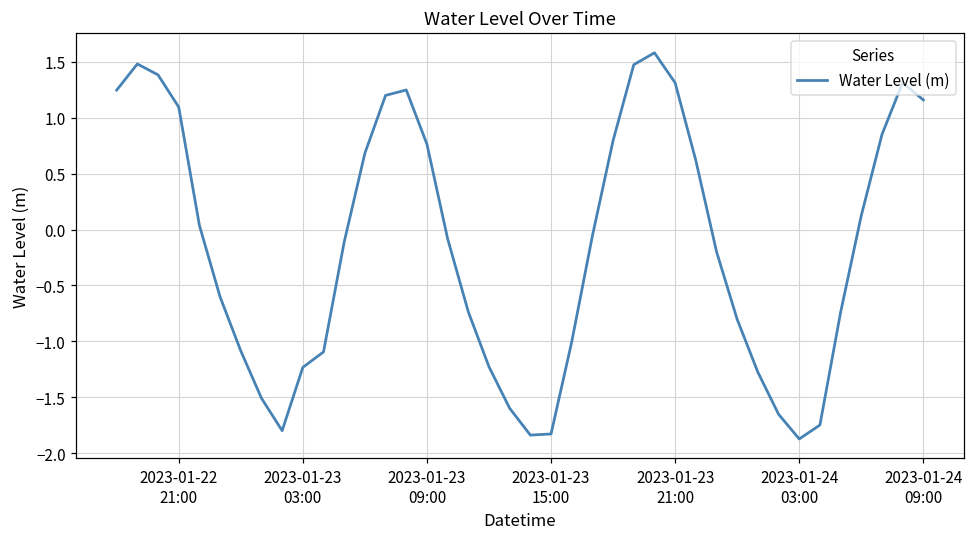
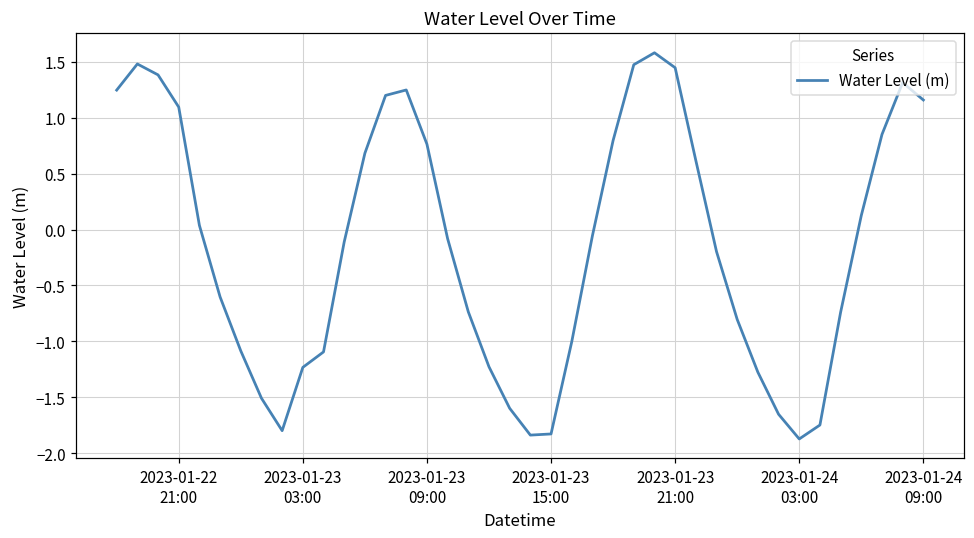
2023-01-23 21:00: 1.31 -> 1.45
